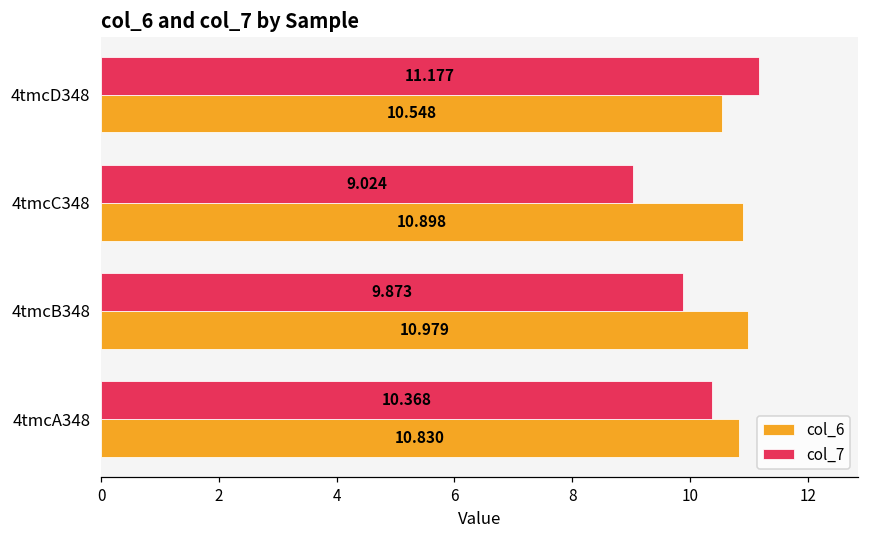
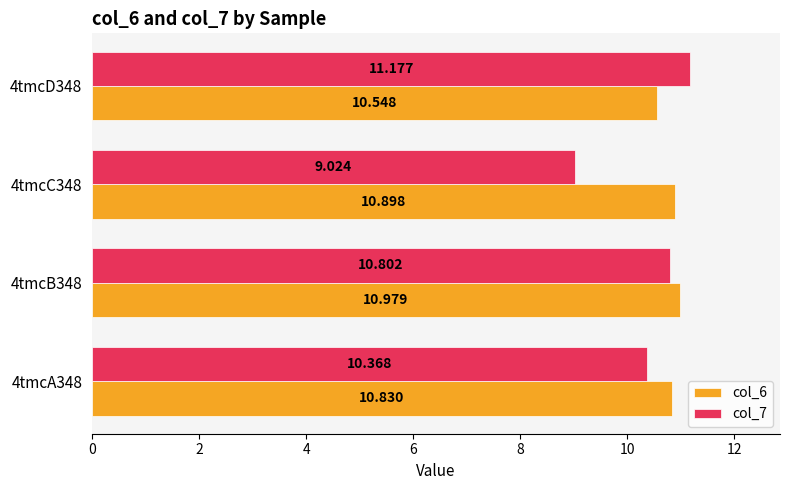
col_7, 4tmcB348: 9.873 -> 10.802
